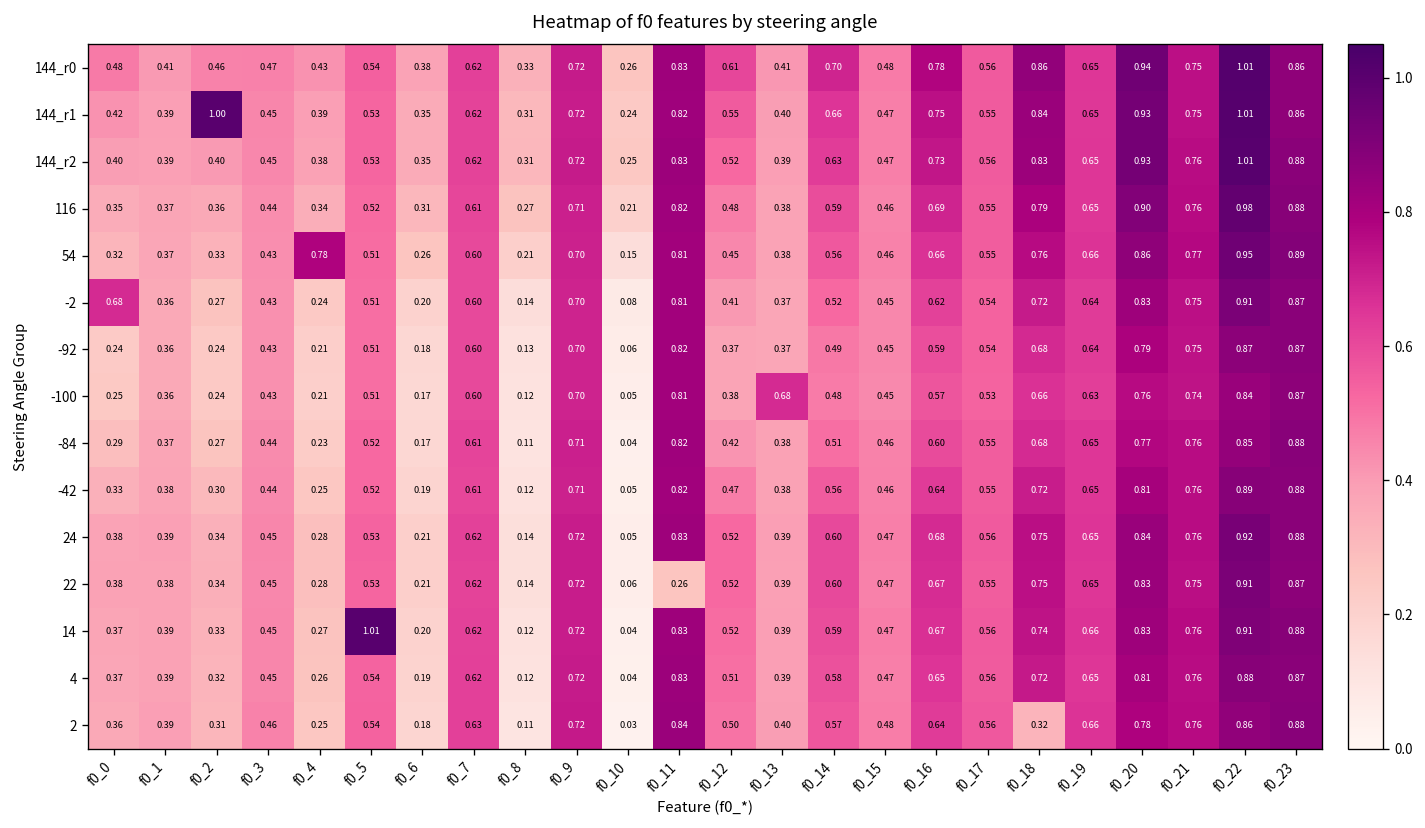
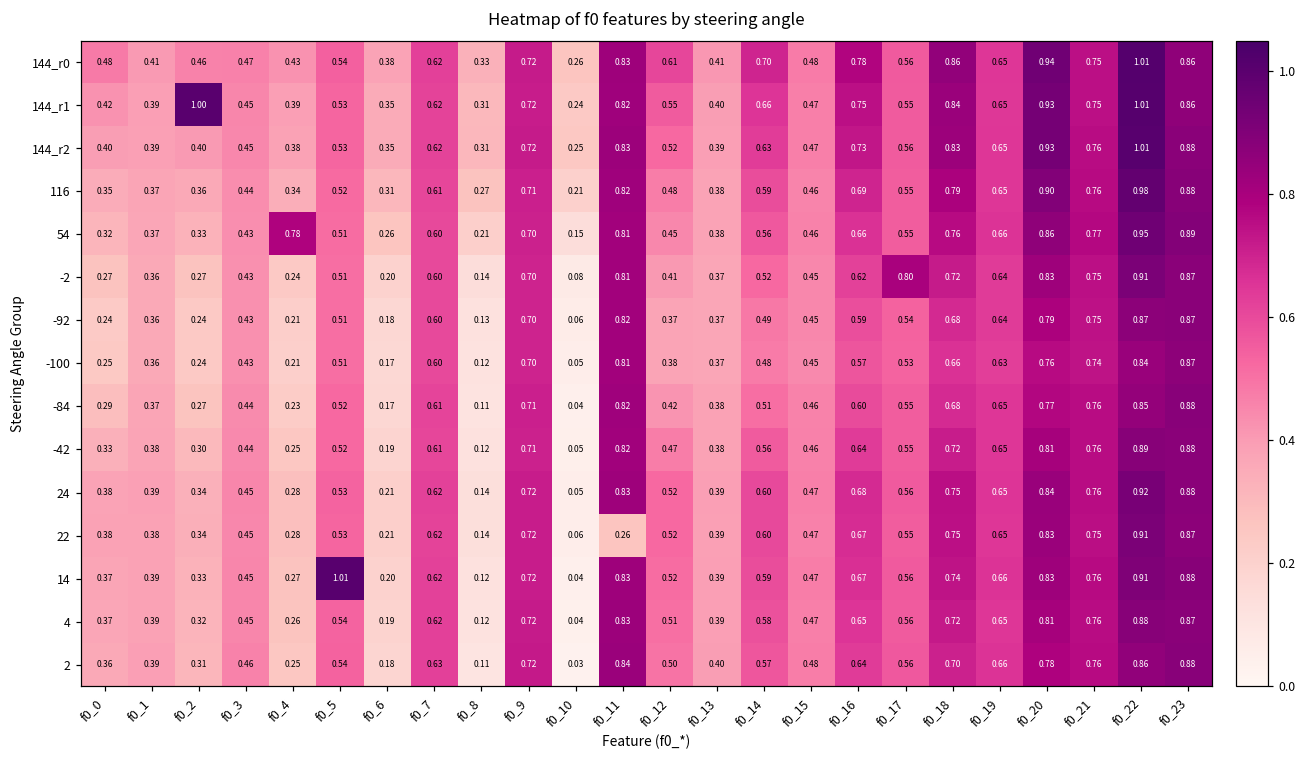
-2, f0_0: 0.68 -> 0.27
-2, f0_17: 0.54 -> 0.80
-100, f0_13: 0.68 -> 0.37
2, f0_18: 0.32 -> 0.70
